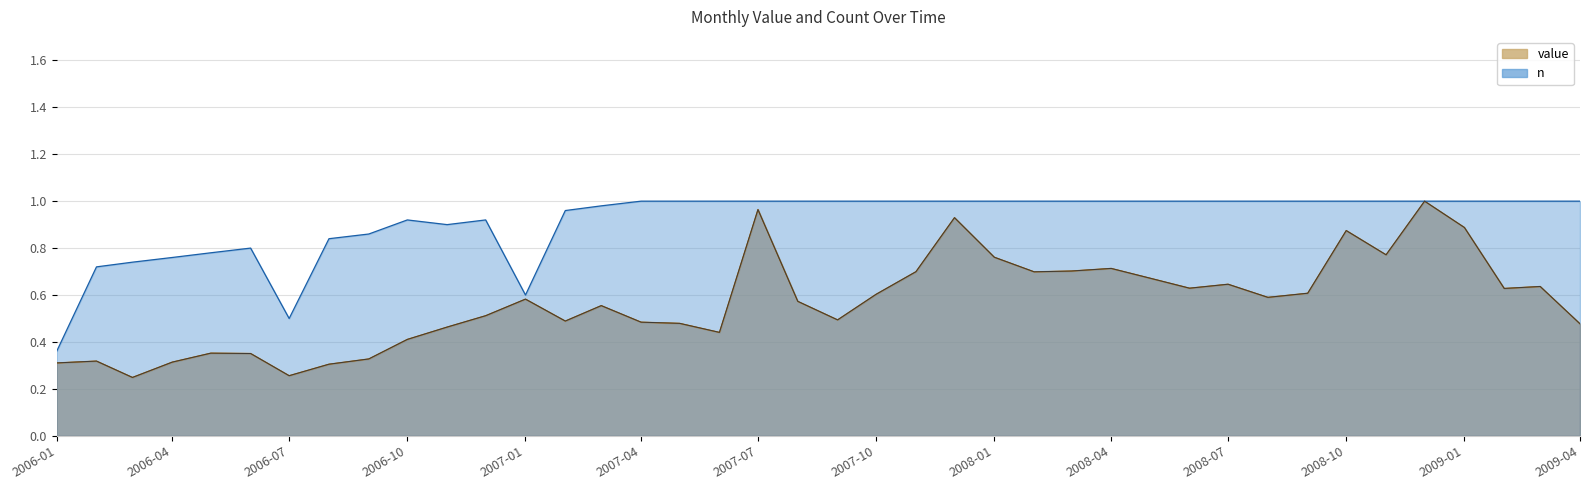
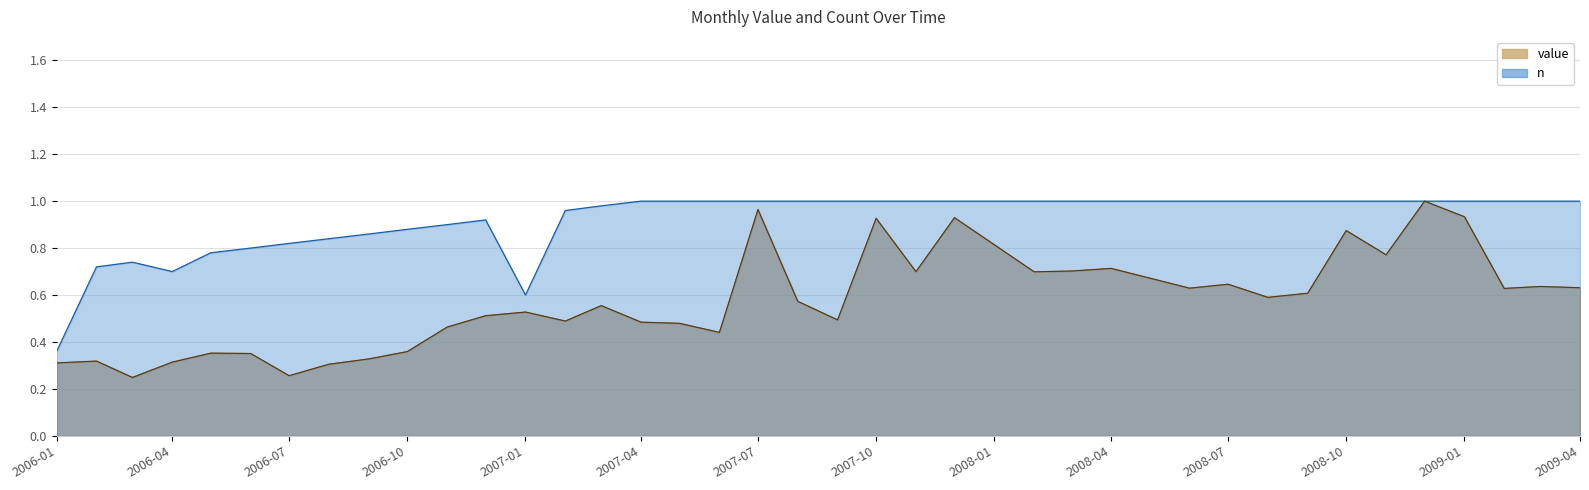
n, 2006-04: 0.76 -> 0.70
n, 2006-07: 0.50 -> 0.82
value, 2006-10: 0.41 -> 0.36
n, 2006-10: 0.92 -> 0.88
value, 2007-01: 0.58 -> 0.53
value, 2007-10: 0.60 -> 0.93
value, 2008-01: 0.76 -> 0.81
value, 2009-01: 0.89 -> 0.93
value, 2009-04: 0.48 -> 0.63
